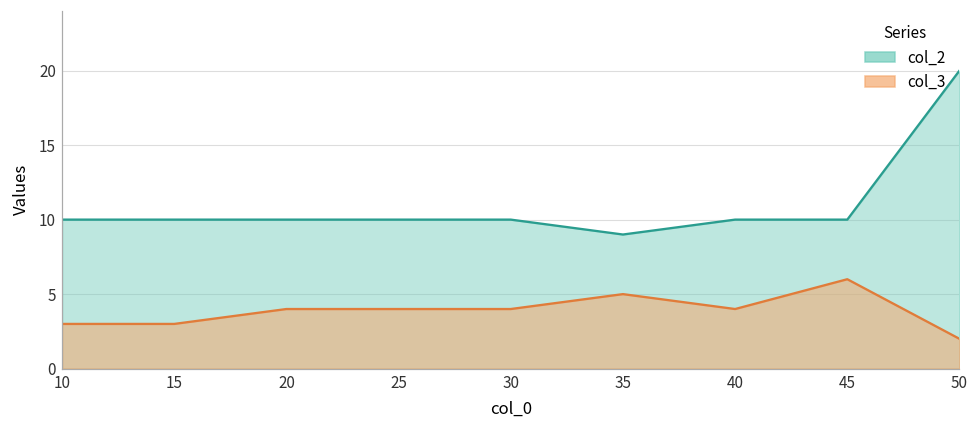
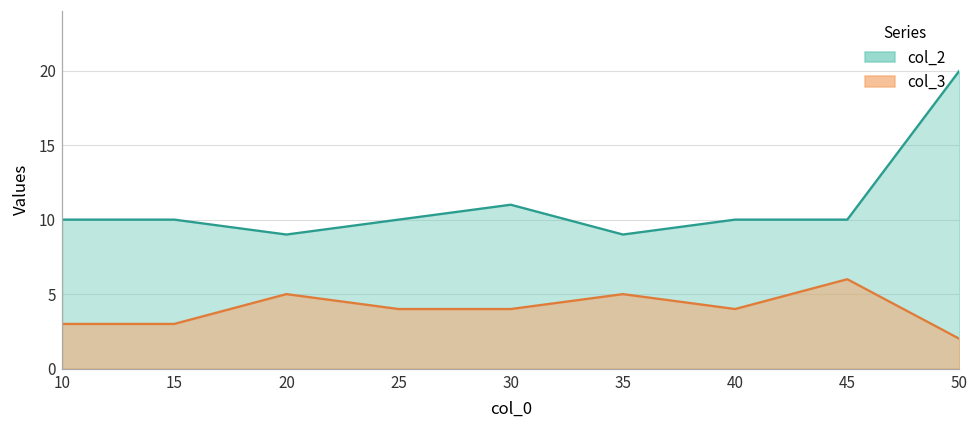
col_2, 20: 10 -> 9
col_3, 20: 4 -> 5
col_2, 30: 10 -> 11
